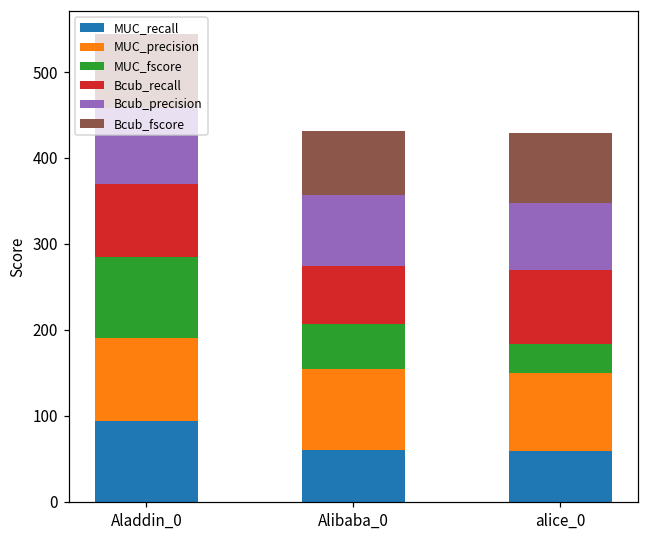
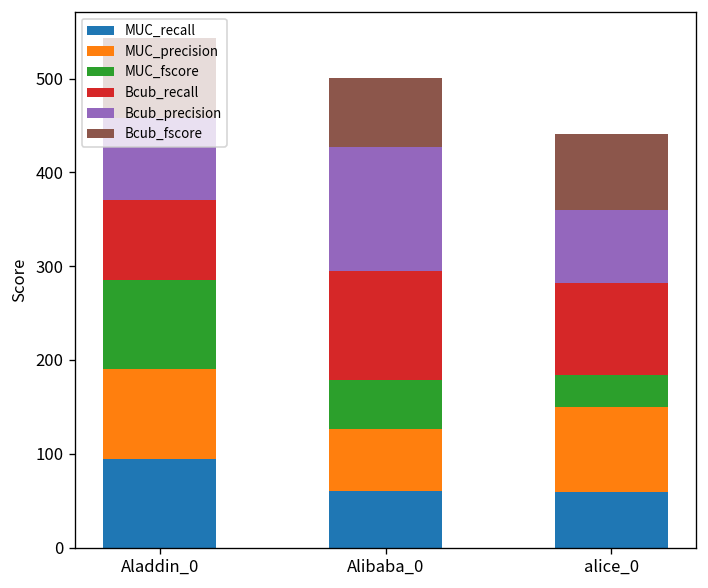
MUC_precision, Alibaba_0: 90 -> 70
Bcub_recall, Alibaba_0: 70 -> 120
Bcub_precision, Alibaba_0: 80 -> 130
Bcub_recall, alice_0: 90 -> 100
